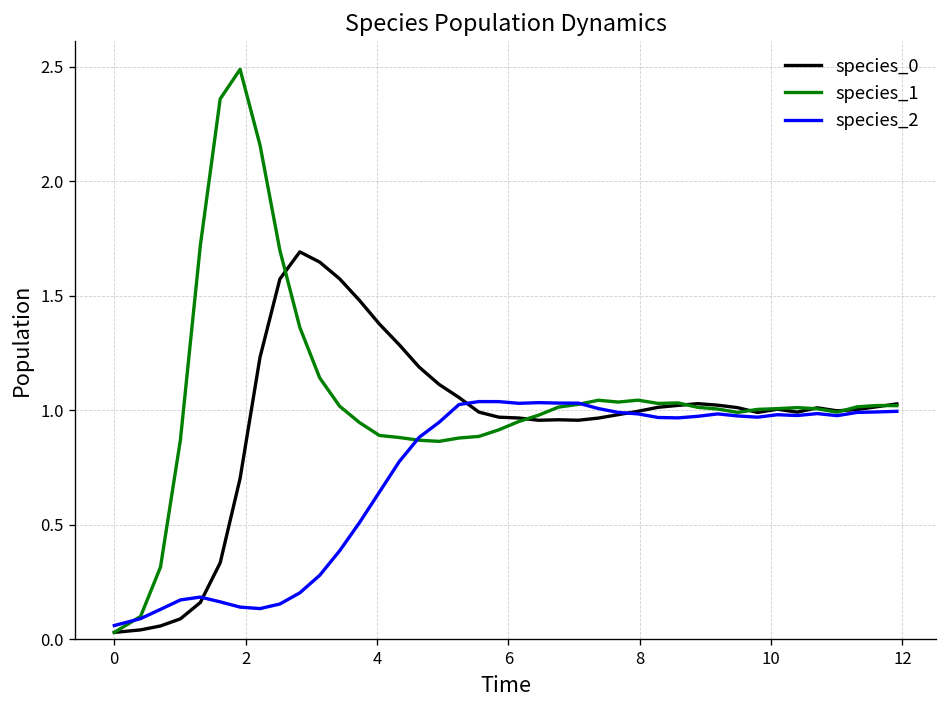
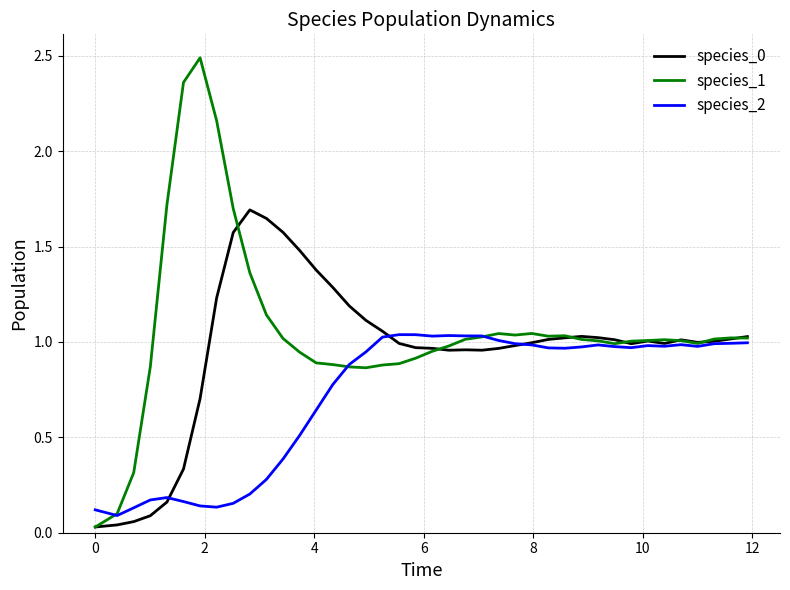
species_2, 0: 0.06 -> 0.12
